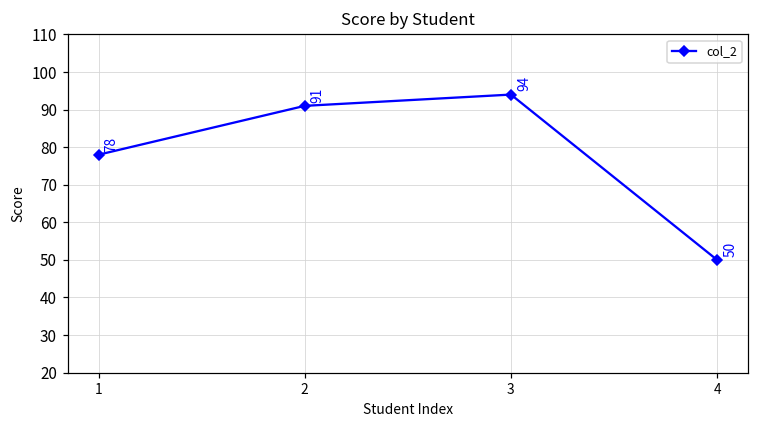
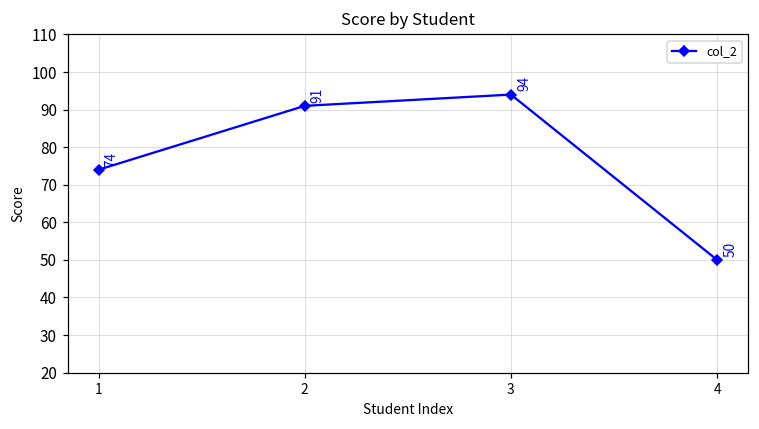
1: 78 -> 74
